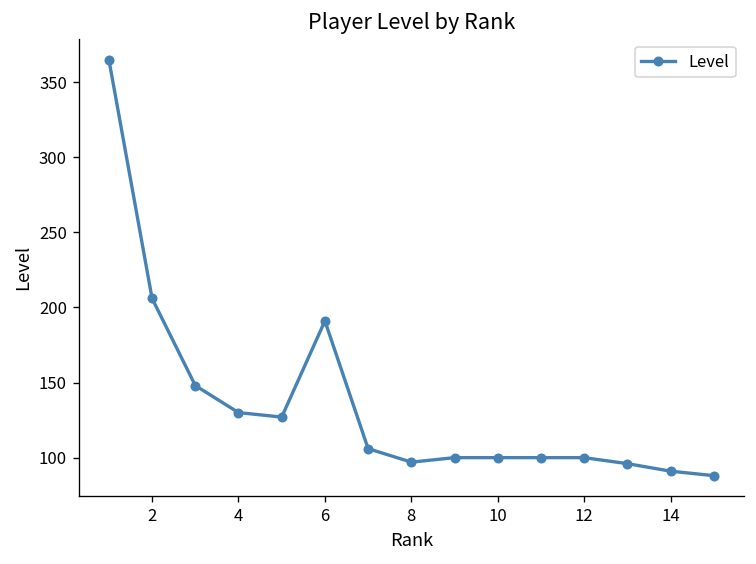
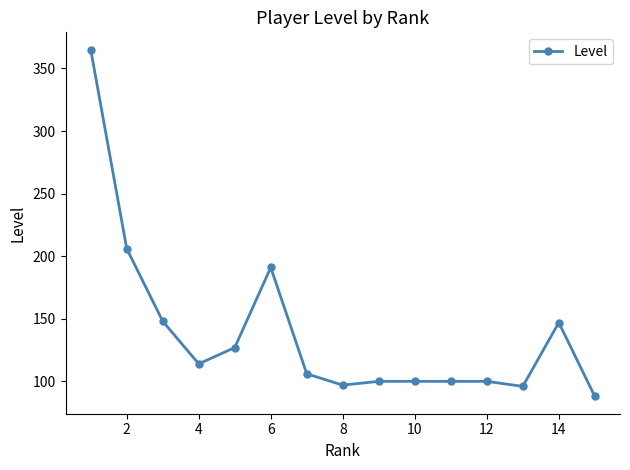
4: 130 -> 114
14: 91 -> 147
